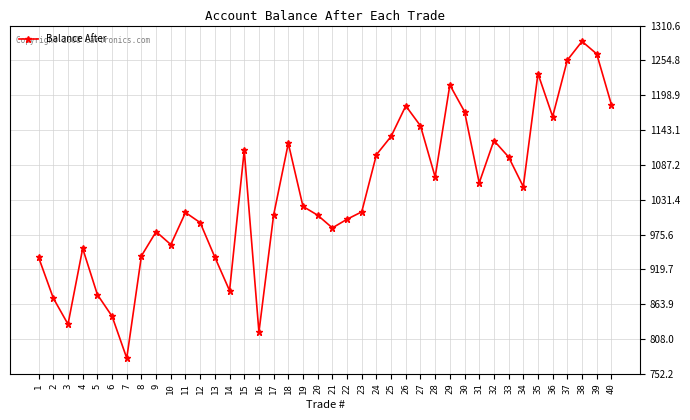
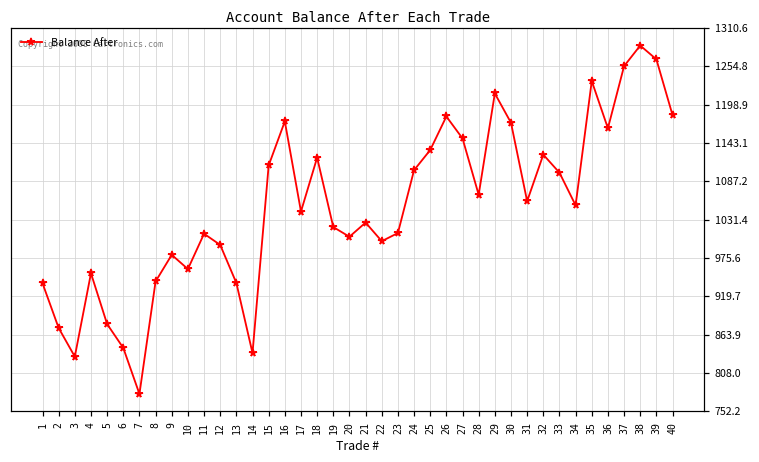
14: 890 -> 840
16: 820 -> 1170
17: 1010 -> 1040
21: 990 -> 1030
